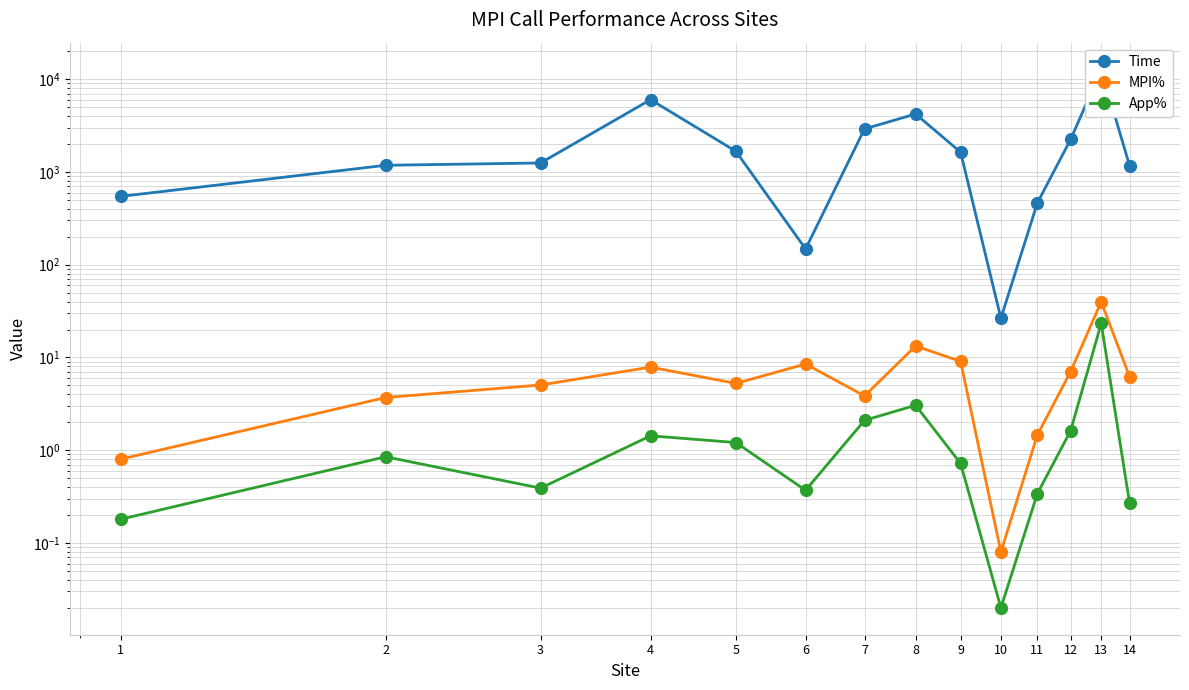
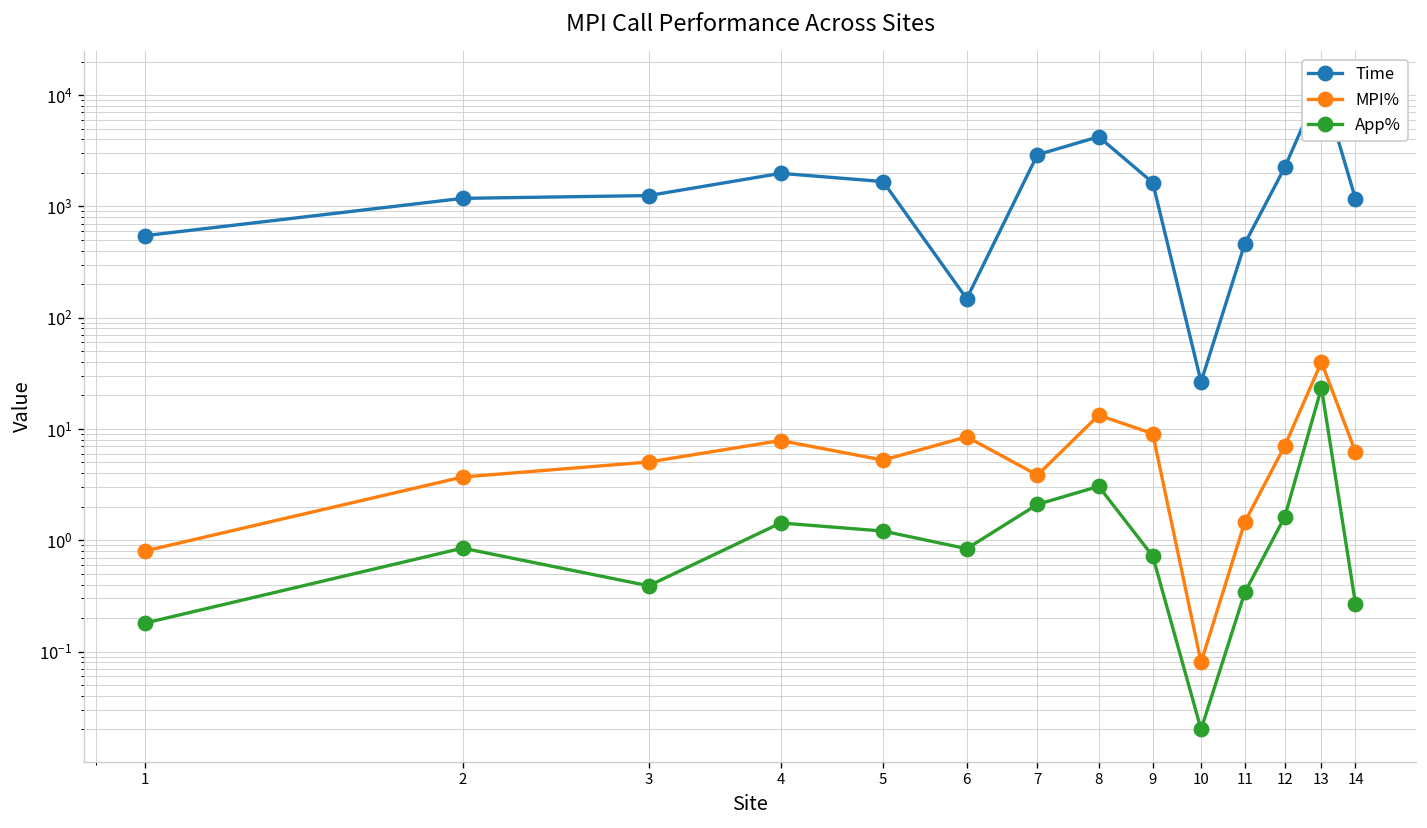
Time, 4: 6000 -> 2000
App%, 6: 0.37 -> 0.8
